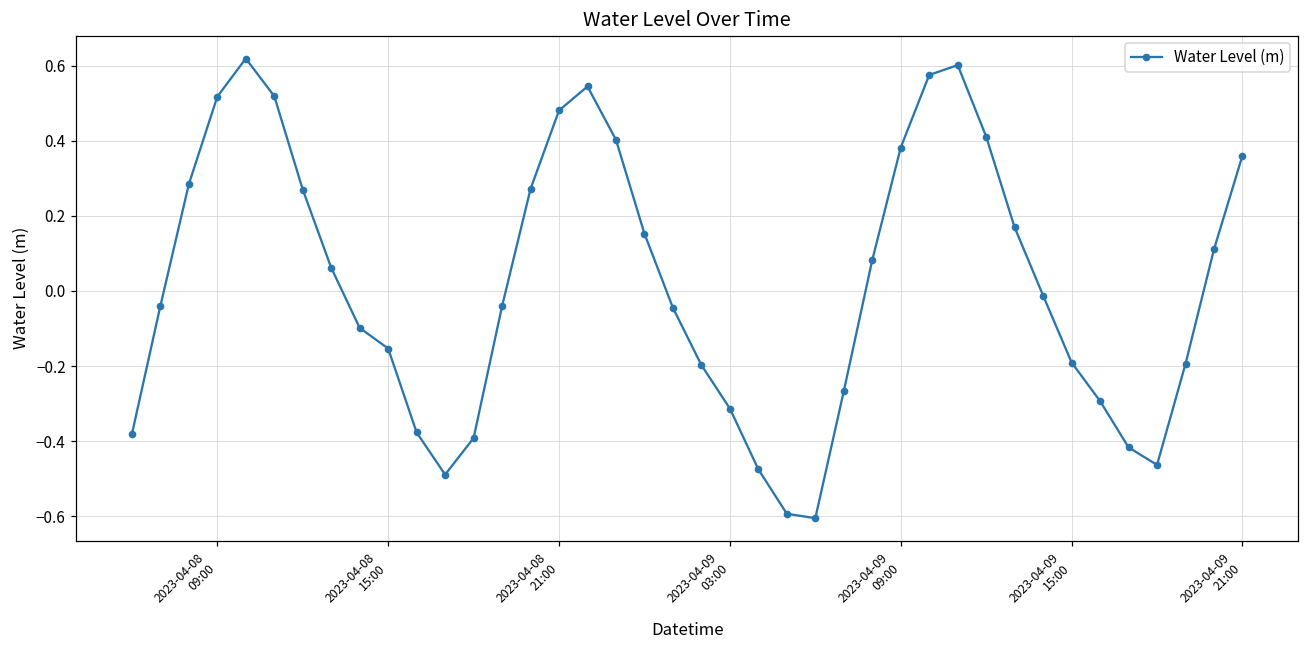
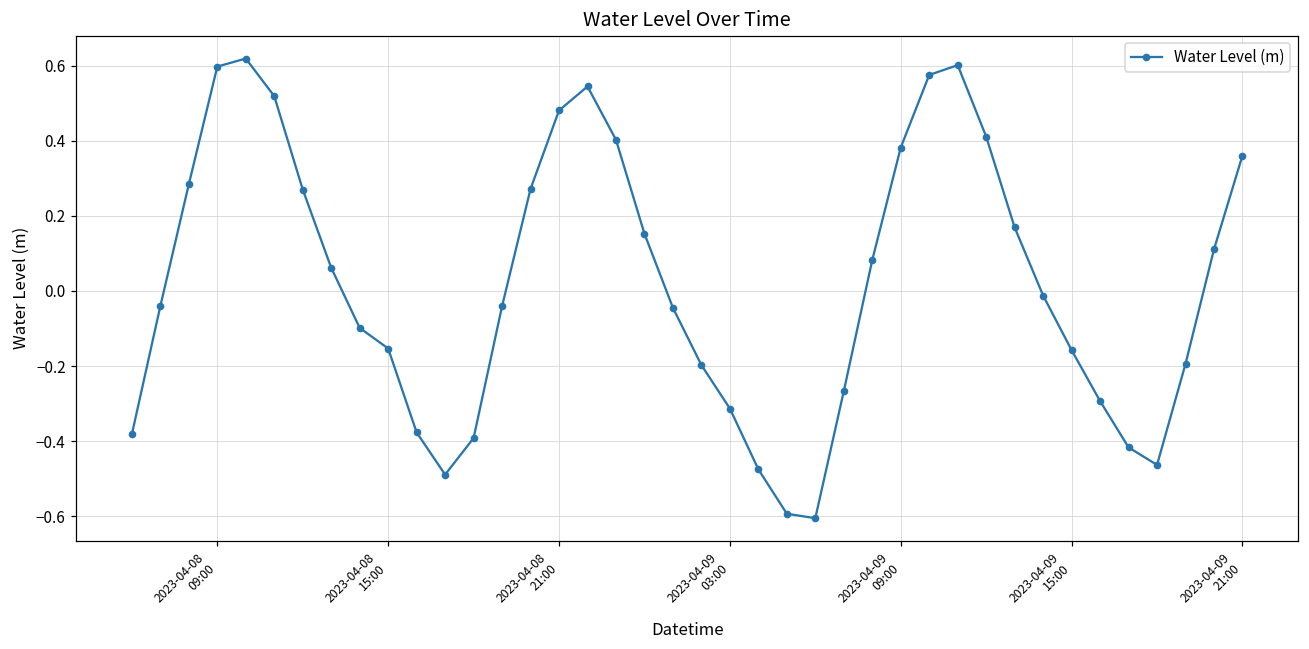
2023-04-08 09:00: 0.52 -> 0.60
2023-04-09 15:00: -0.19 -> -0.16
